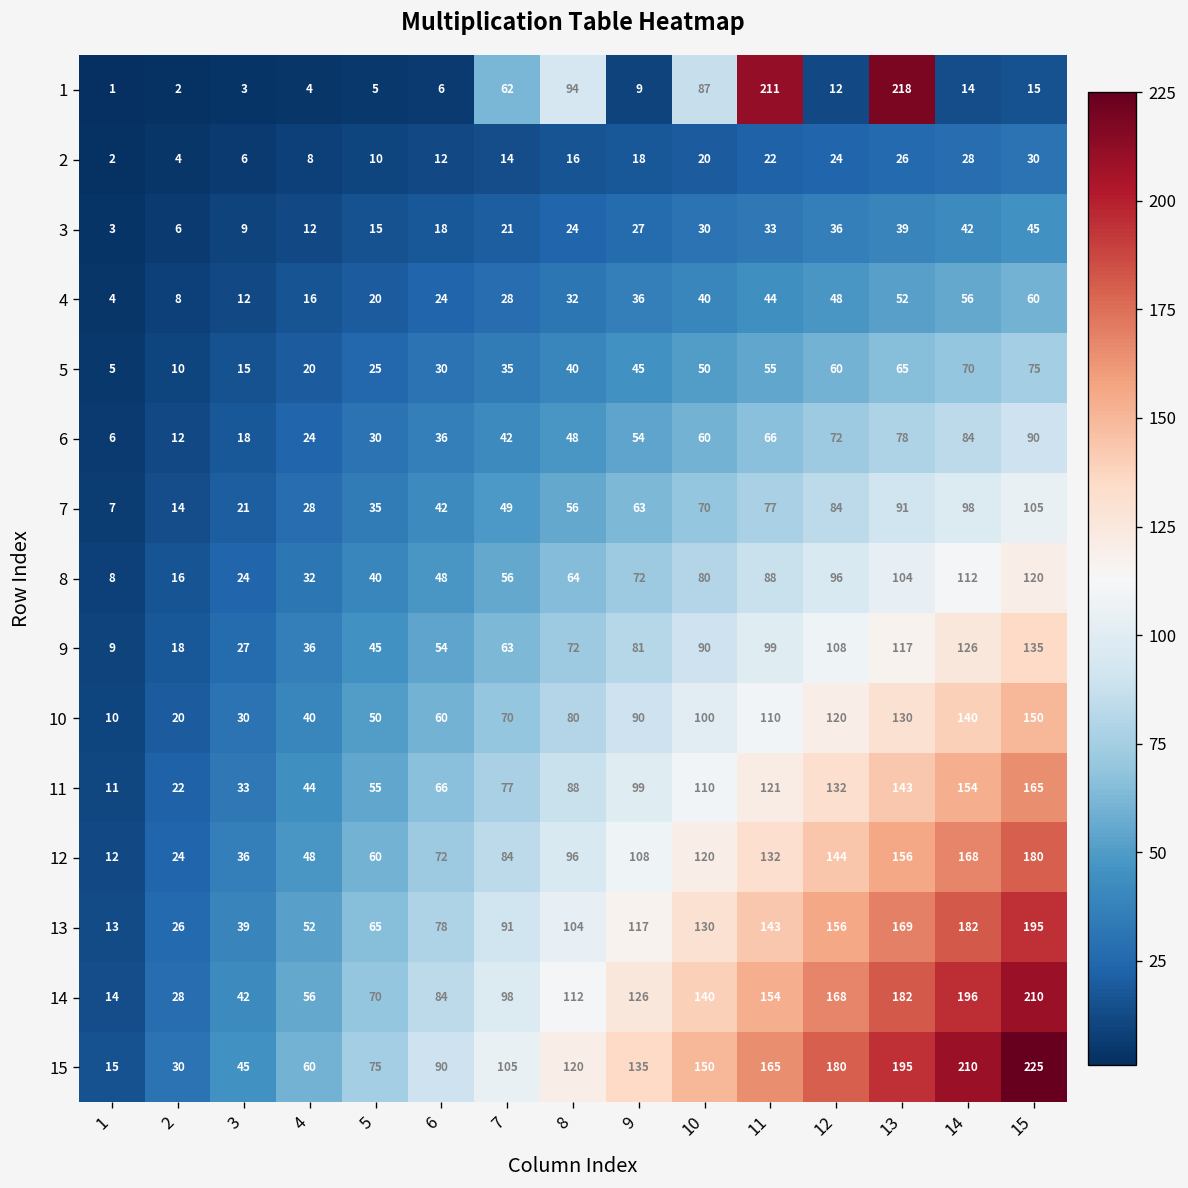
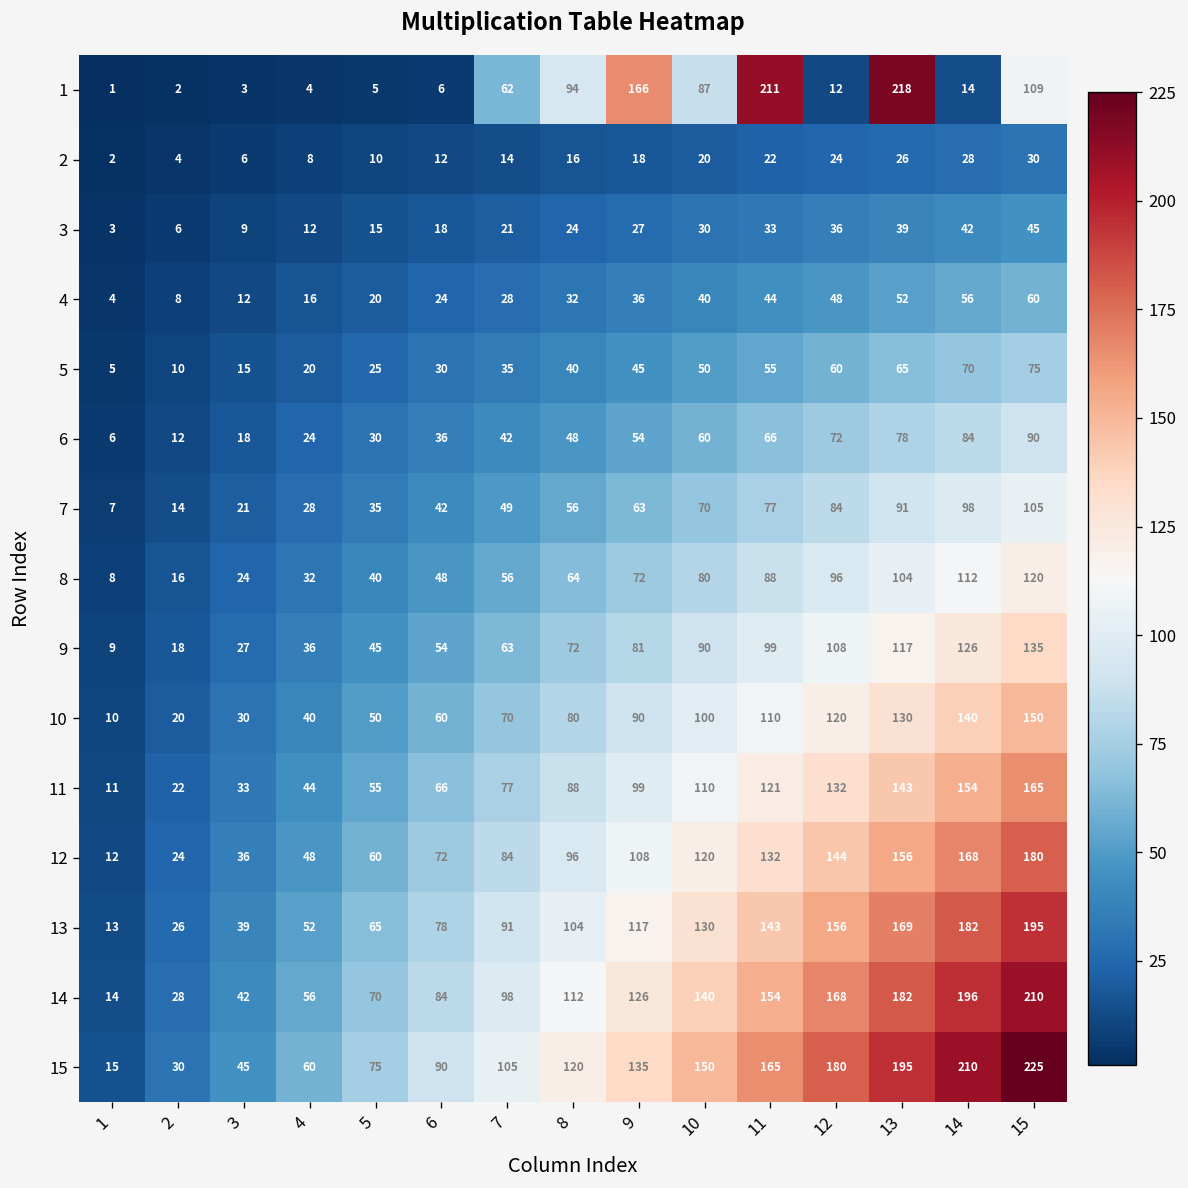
1, 9: 9 -> 166
1, 15: 15 -> 109
